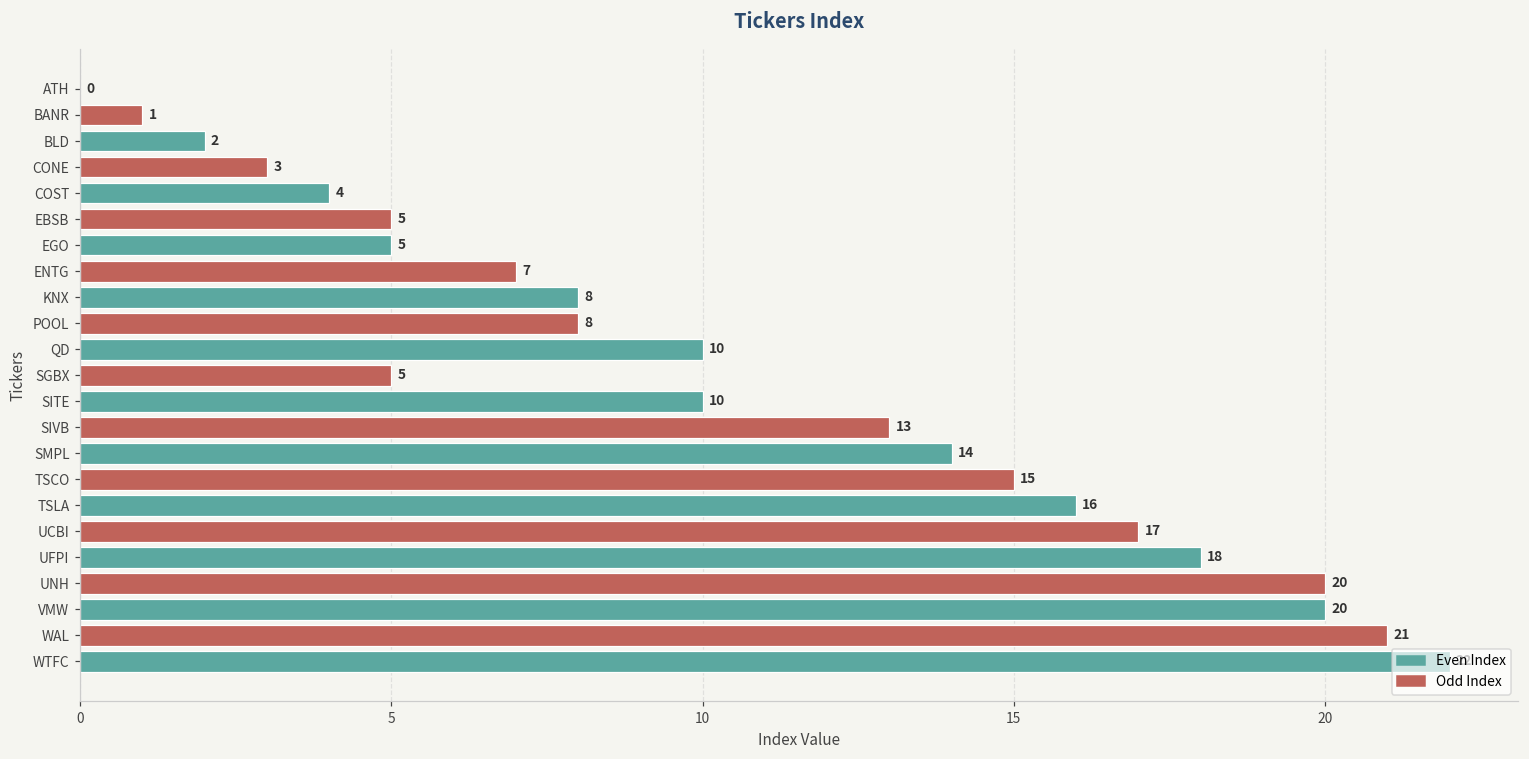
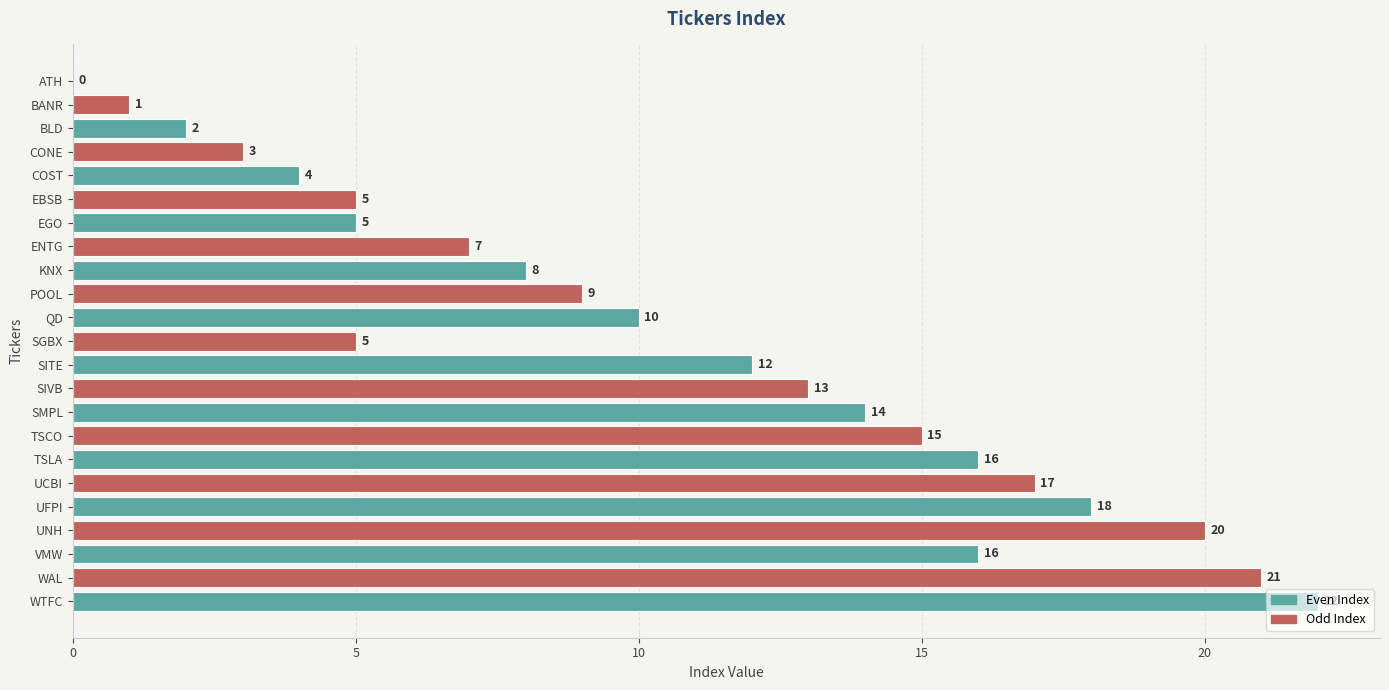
POOL: 8 -> 9
SITE: 10 -> 12
VMW: 20 -> 16
